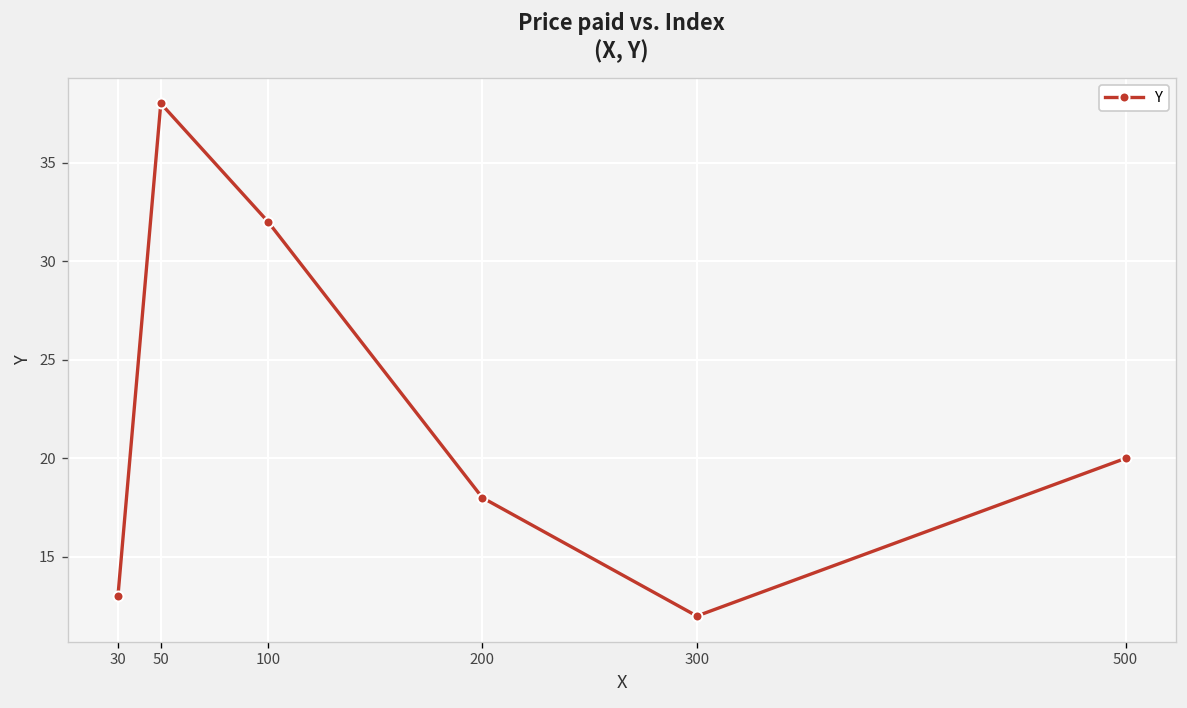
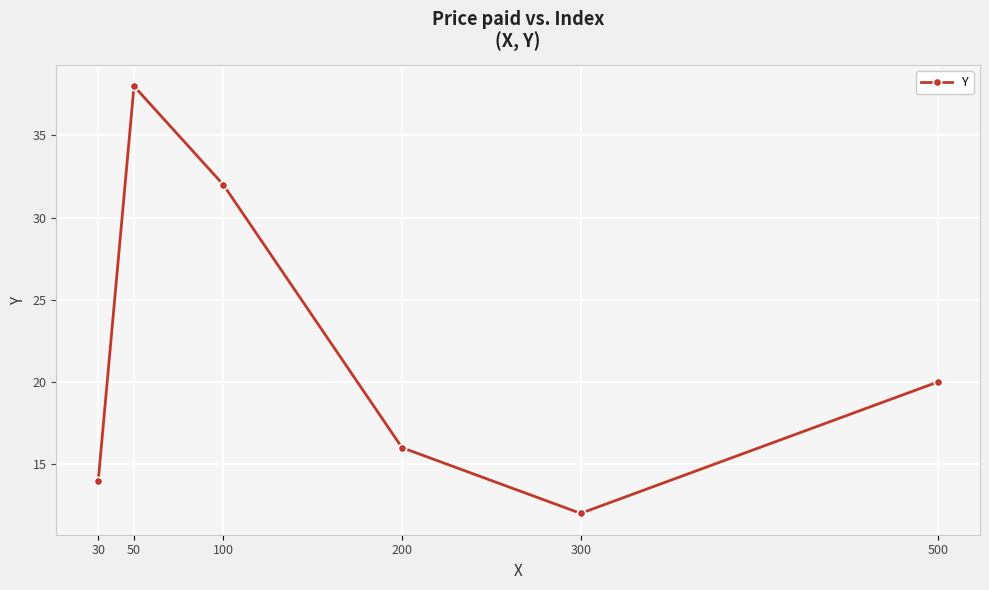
30: 13 -> 14
200: 18 -> 16
